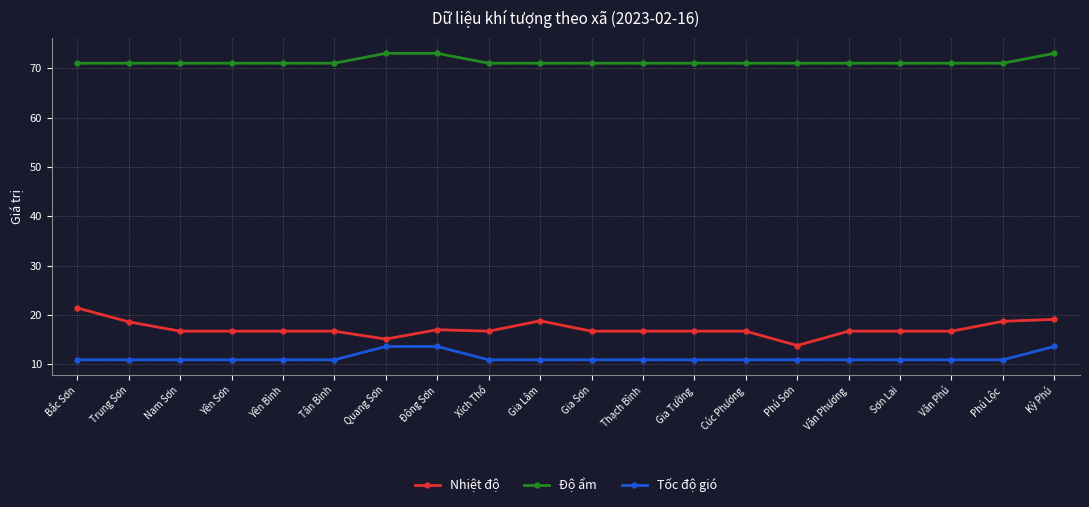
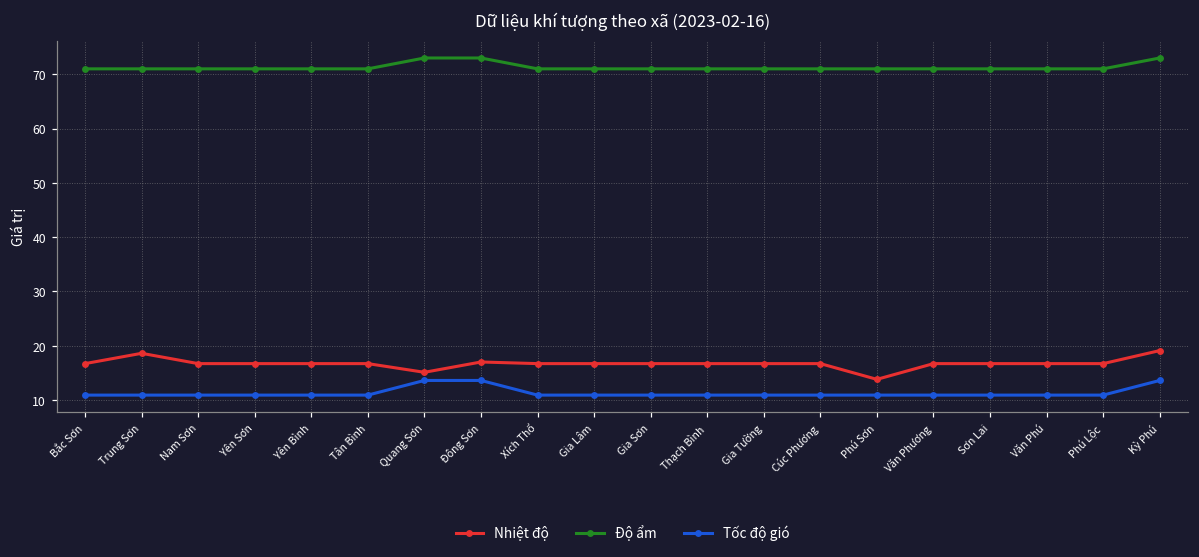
Nhiệt độ, Bắc Sơn: 21 -> 17
Nhiệt độ, Gia Lâm: 19 -> 17
Nhiệt độ, Phú Lộc: 19 -> 17
